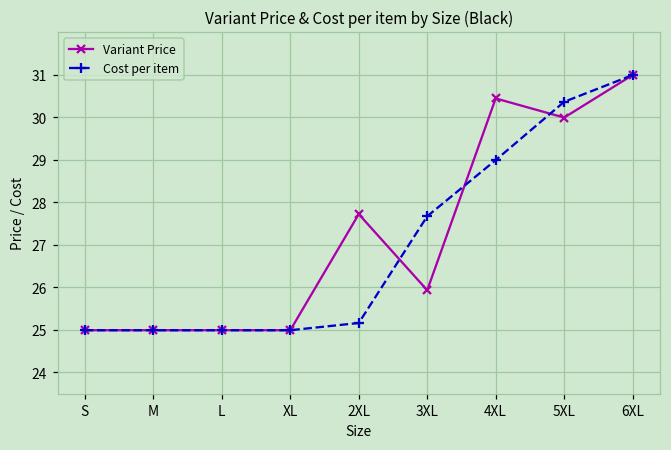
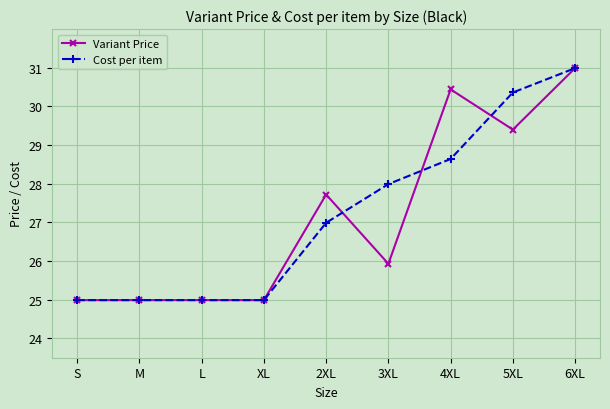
Cost per item, 2XL: 25.2 -> 27.0
Cost per item, 3XL: 27.7 -> 28.0
Cost per item, 4XL: 29.0 -> 28.6
Variant Price, 5XL: 30.0 -> 29.4
